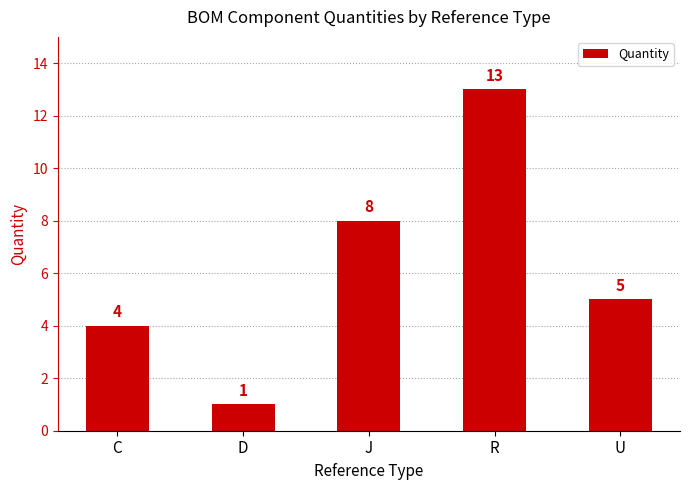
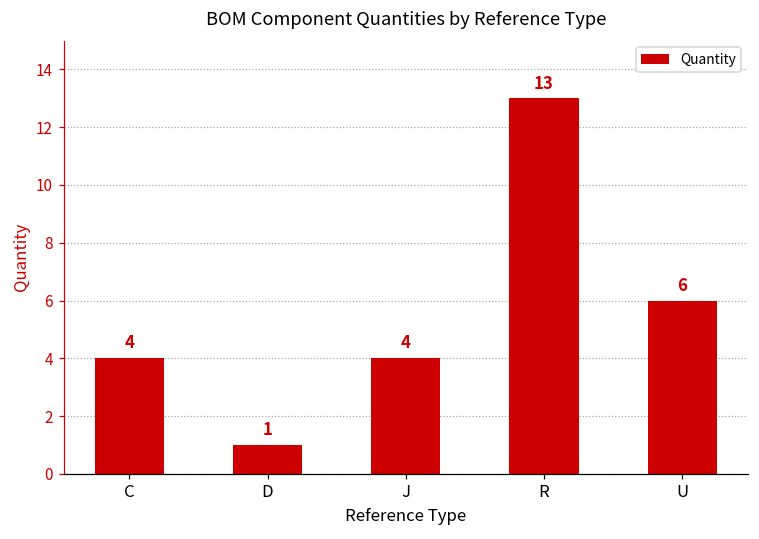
J: 8 -> 4
U: 5 -> 6
